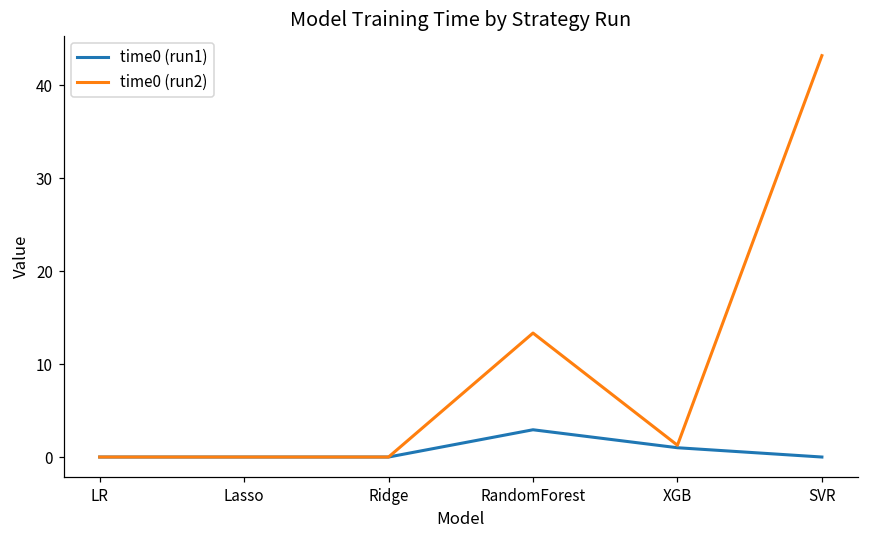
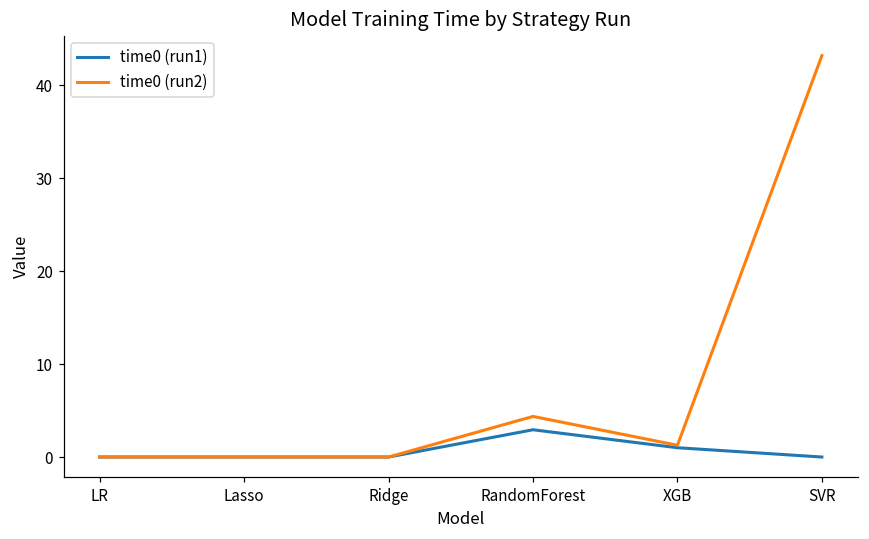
time0 (run2), RandomForest: 13 -> 4
